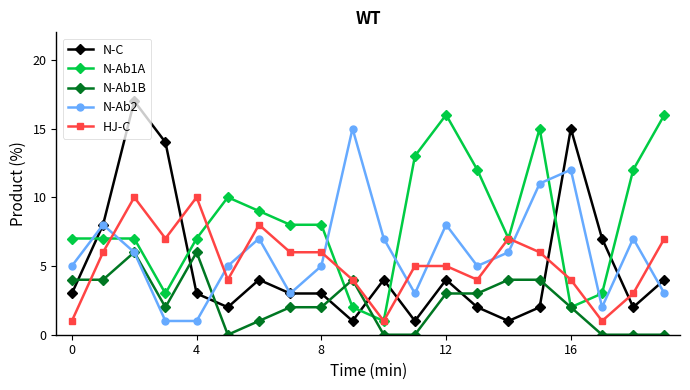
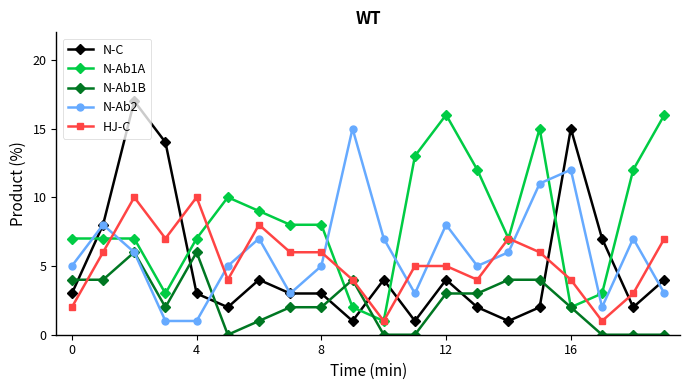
HJ-C, 0: 1 -> 2
